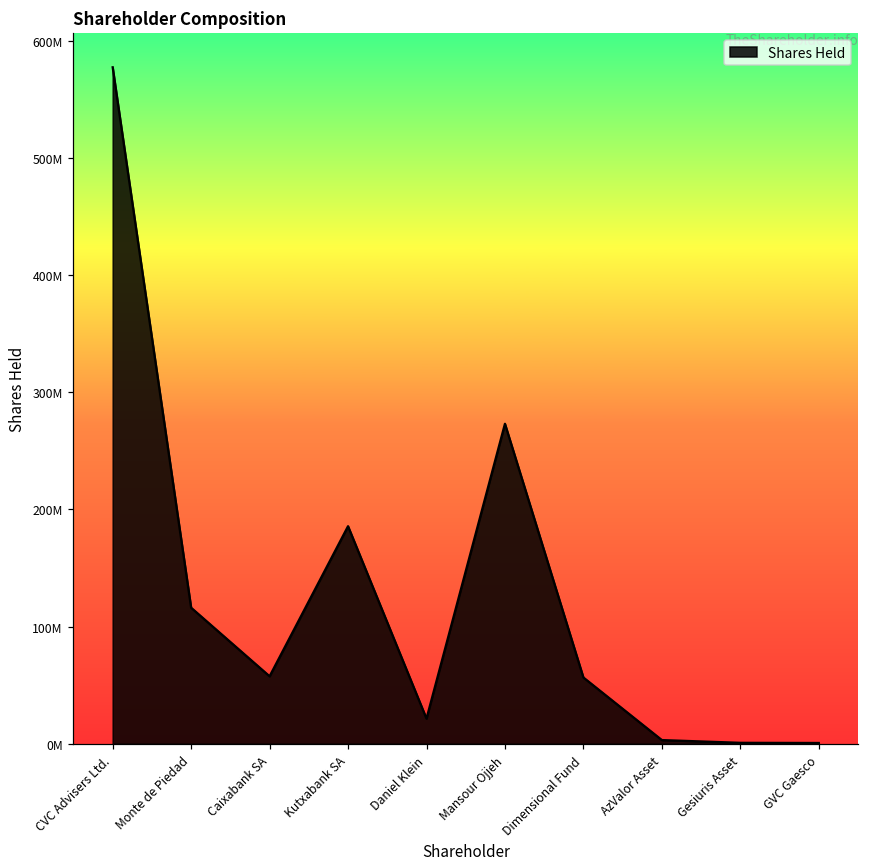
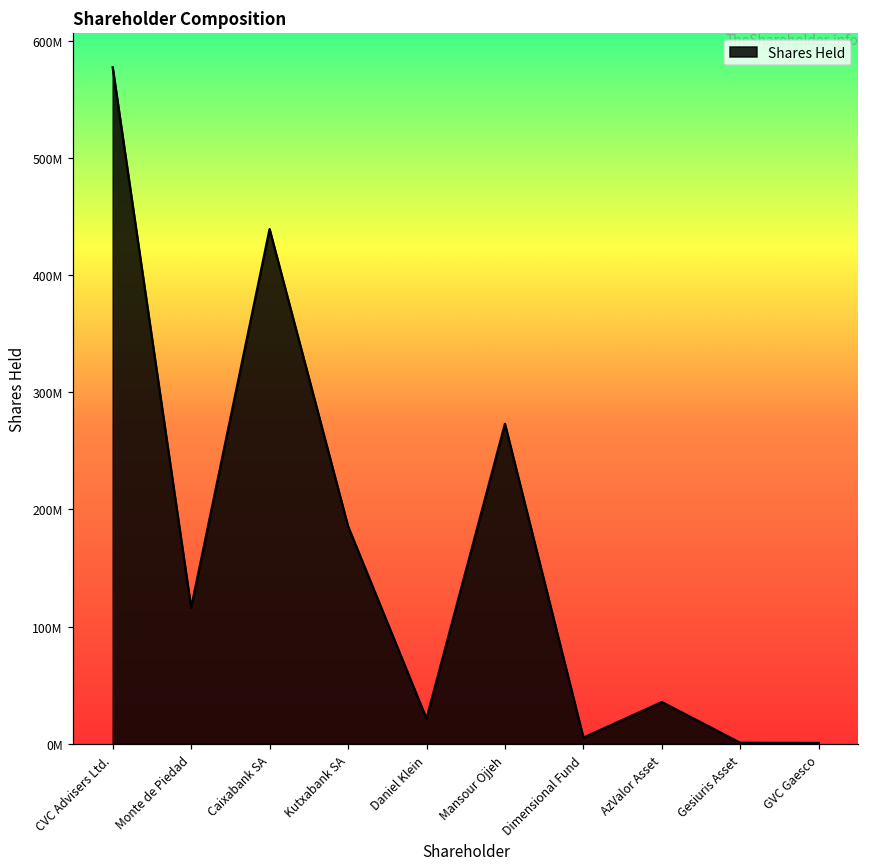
Caixabank SA: 58000000 -> 439000000
Dimensional Fund: 57000000 -> 5000000
AzValor Asset: 3000000 -> 36000000
